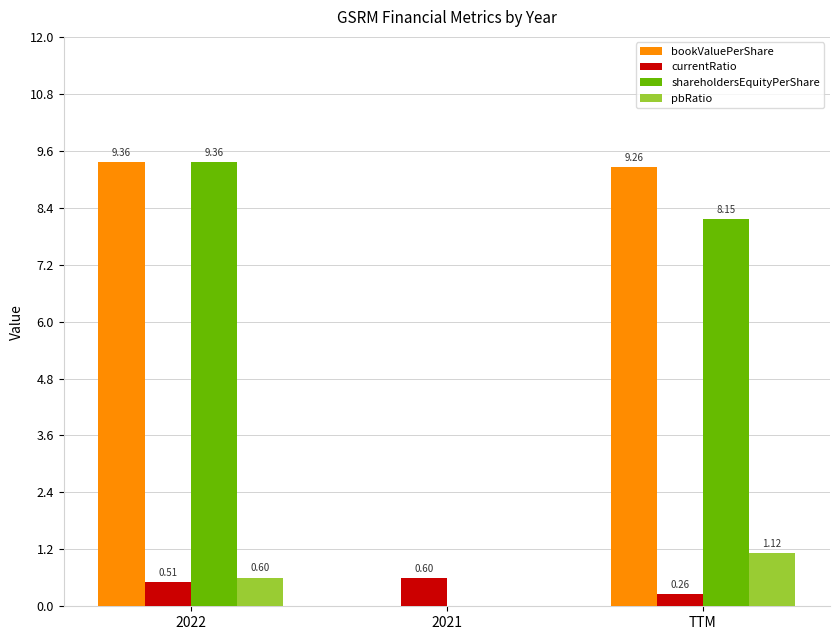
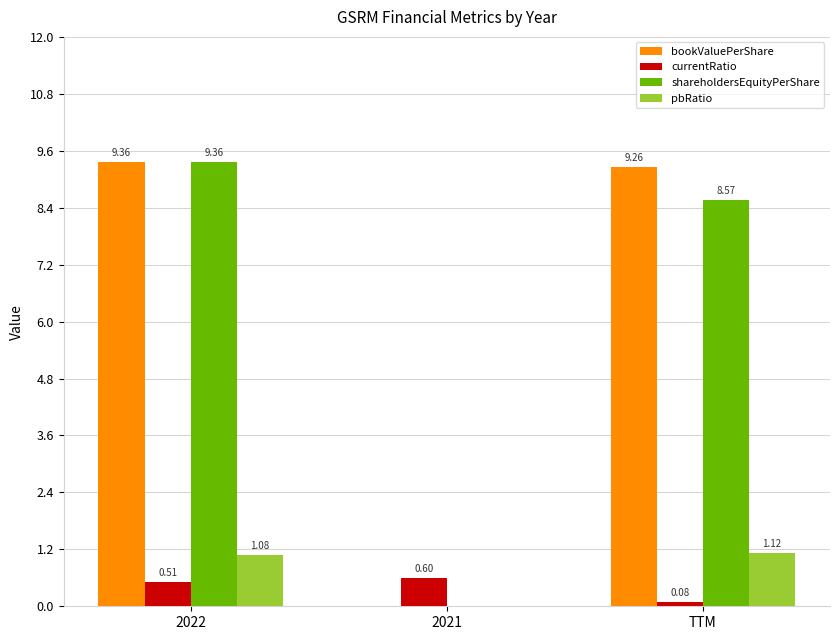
pbRatio, 2022: 0.60 -> 1.08
currentRatio, TTM: 0.26 -> 0.08
shareholdersEquityPerShare, TTM: 8.15 -> 8.57
